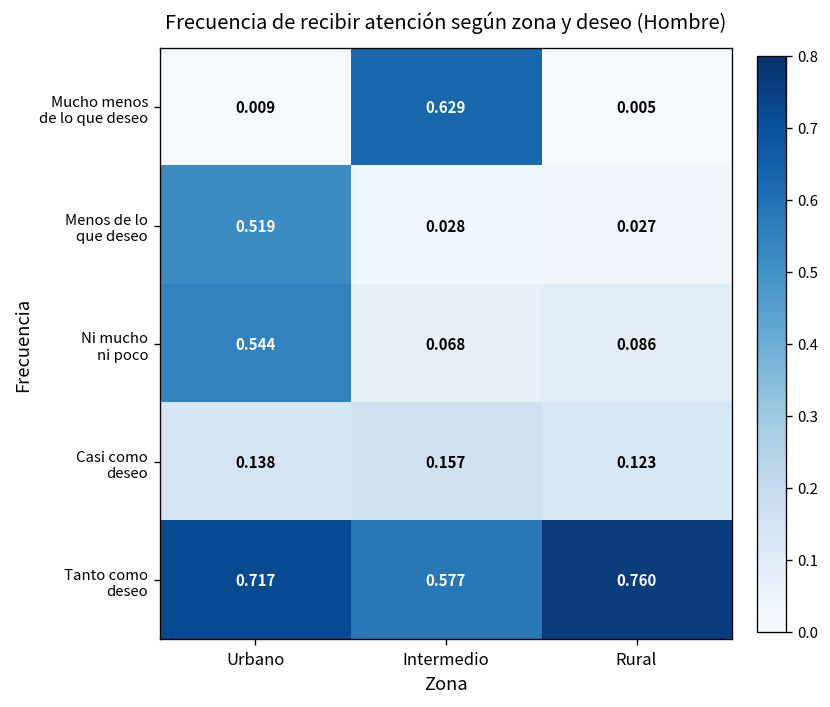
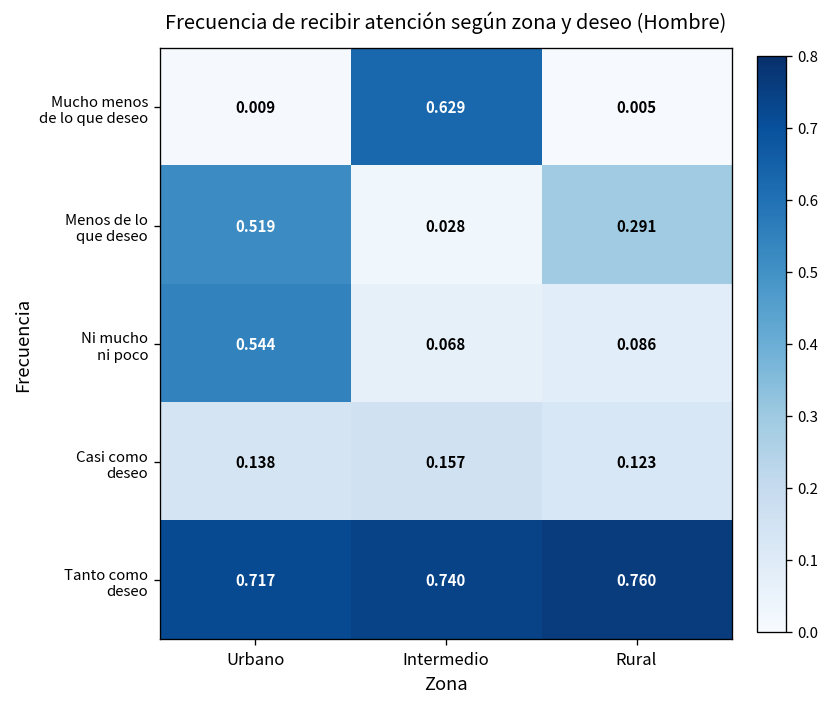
Menos de lo que deseo, Rural: 0.027 -> 0.291
Tanto como deseo, Intermedio: 0.577 -> 0.740
